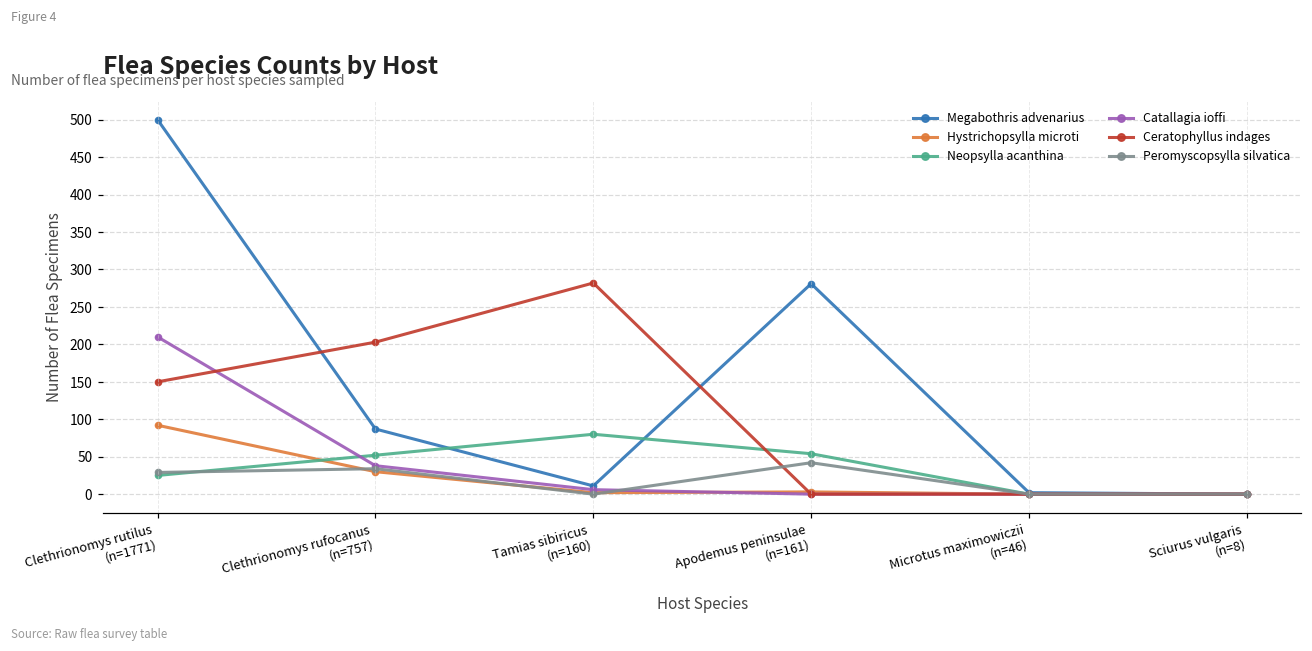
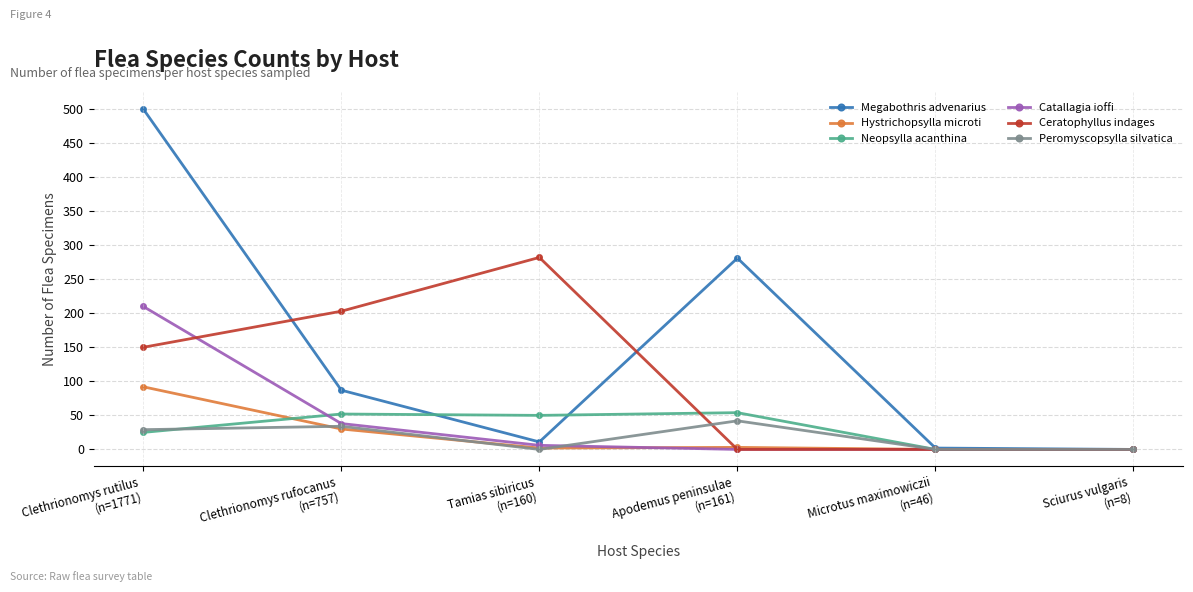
Neopsylla acanthina, Tamias sibiricus (n=160): 80 -> 50
